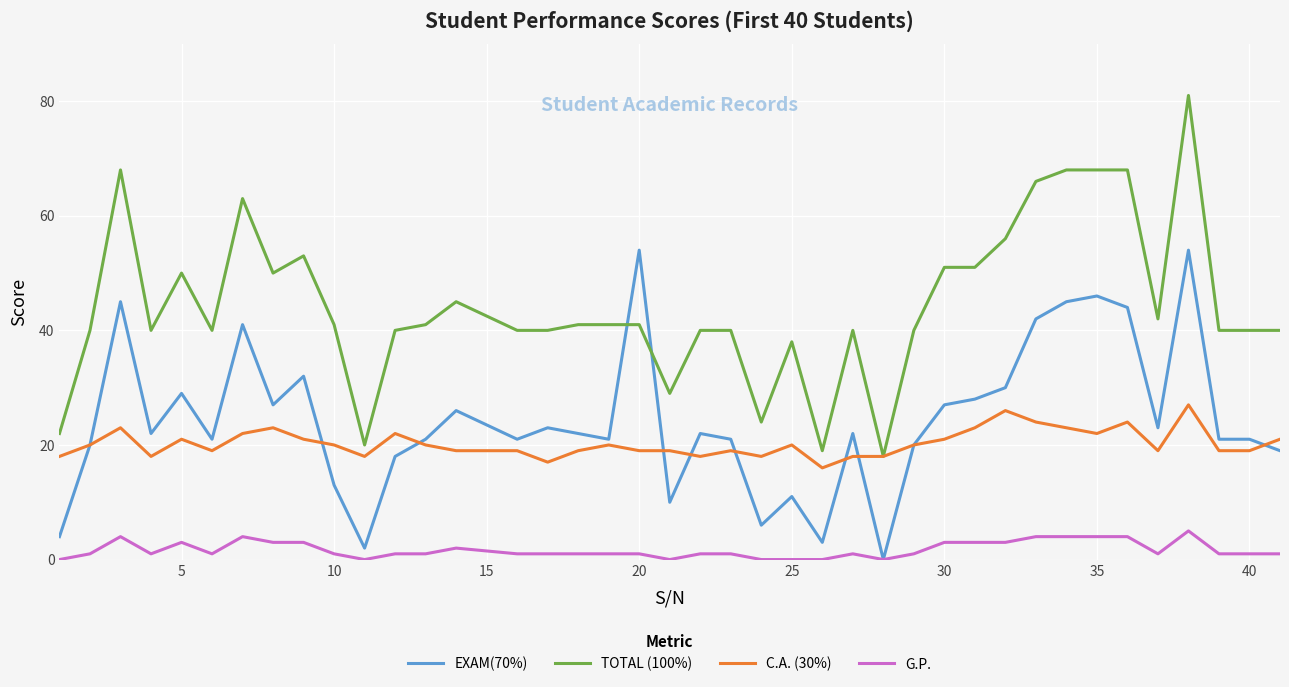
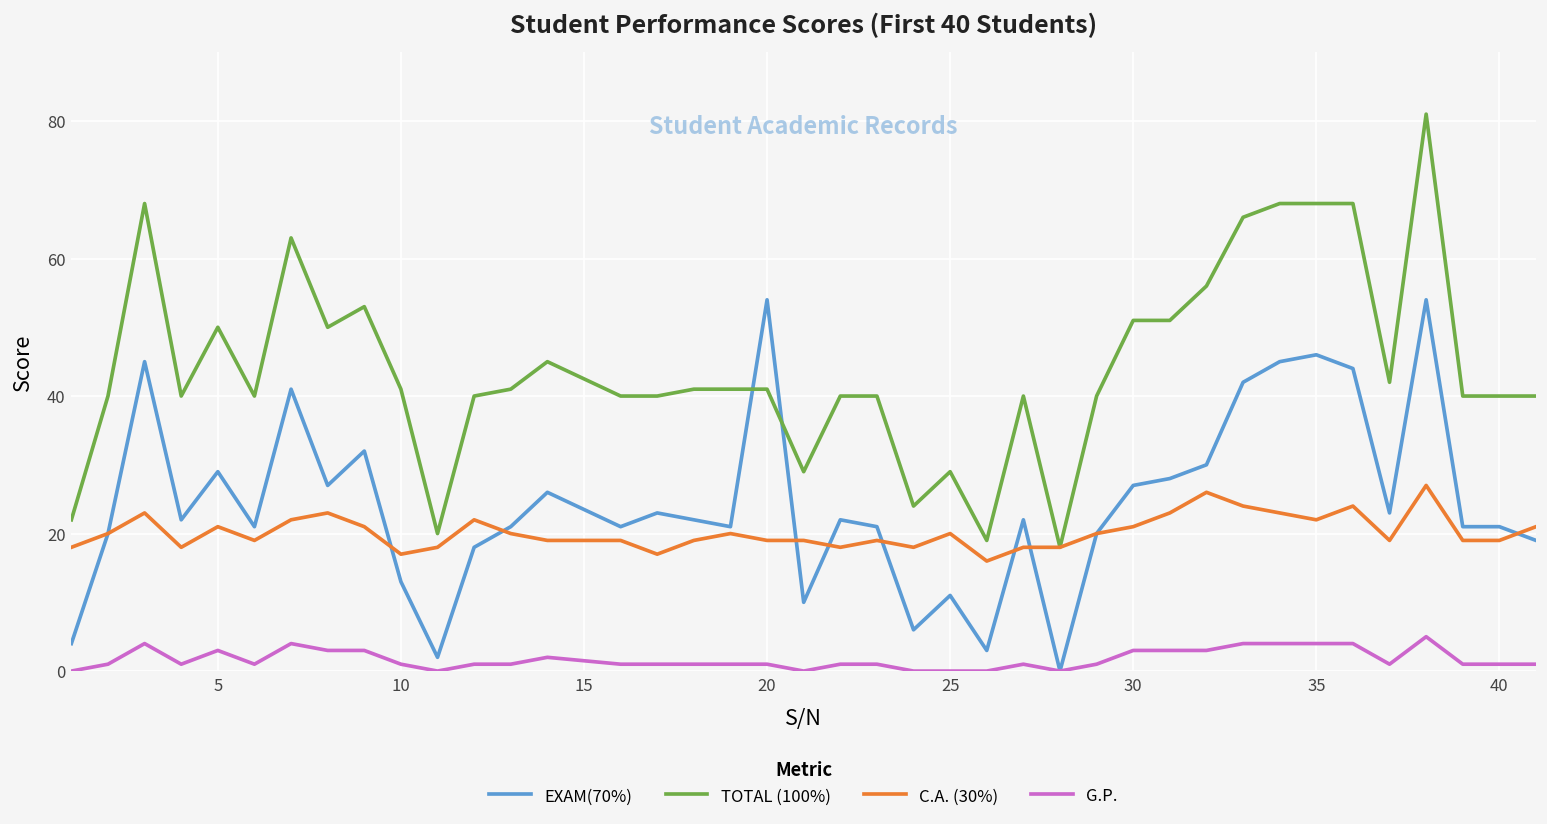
C.A. (30%), 10: 20 -> 17
TOTAL (100%), 25: 38 -> 29
